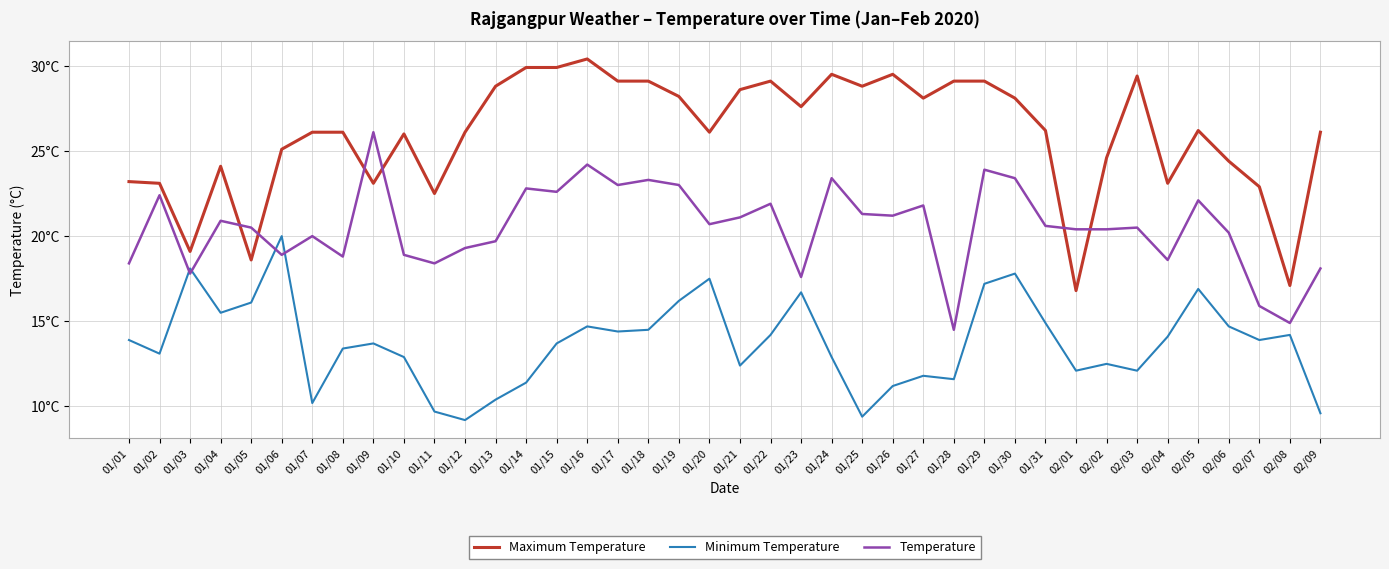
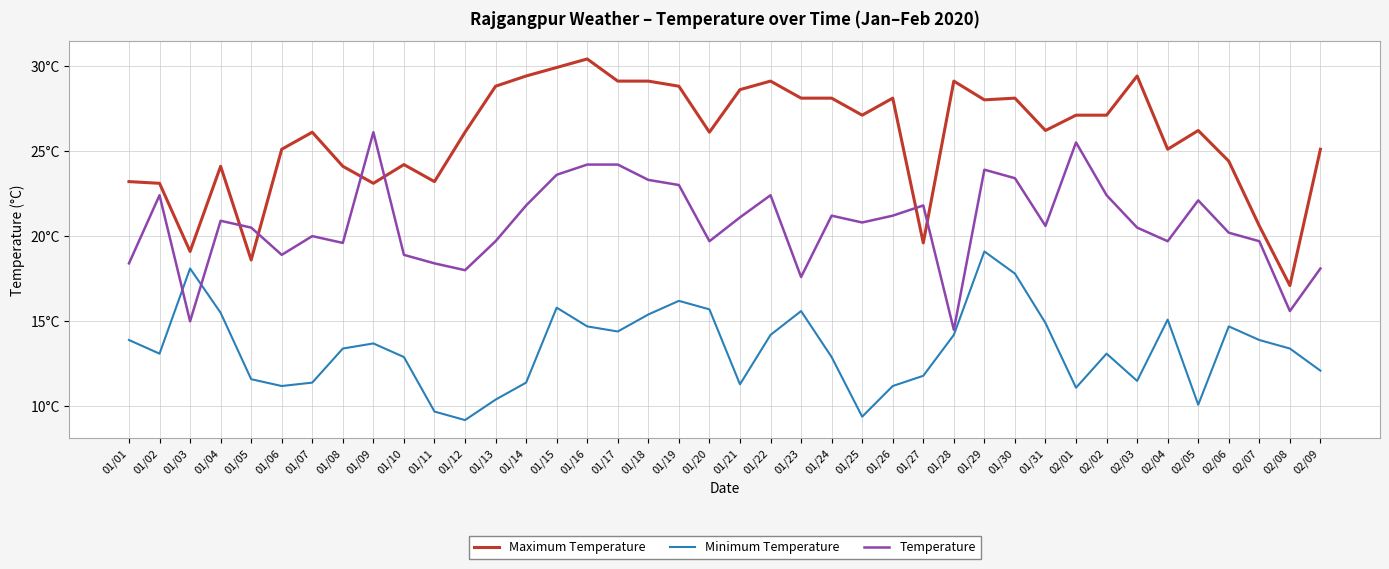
Temperature, 01/03: 17.8°C -> 15.0°C
Minimum Temperature, 01/05: 16.1°C -> 11.6°C
Minimum Temperature, 01/06: 20.0°C -> 11.2°C
Minimum Temperature, 01/07: 10.2°C -> 11.4°C
Maximum Temperature, 01/08: 26.1°C -> 24.1°C
Temperature, 01/08: 18.8°C -> 19.6°C
Maximum Temperature, 01/10: 26.0°C -> 24.2°C
Maximum Temperature, 01/11: 22.5°C -> 23.2°C
Temperature, 01/12: 19.3°C -> 18.0°C
Maximum Temperature, 01/14: 29.9°C -> 29.4°C
Temperature, 01/14: 22.8°C -> 21.8°C
Minimum Temperature, 01/15: 13.7°C -> 15.8°C
Temperature, 01/15: 22.6°C -> 23.6°C
Temperature, 01/17: 23.0°C -> 24.2°C
Minimum Temperature, 01/18: 14.5°C -> 15.4°C
Maximum Temperature, 01/19: 28.2°C -> 28.8°C
Minimum Temperature, 01/20: 17.5°C -> 15.7°C
Temperature, 01/20: 20.7°C -> 19.7°C
Minimum Temperature, 01/21: 12.4°C -> 11.3°C
Temperature, 01/22: 21.9°C -> 22.4°C
Maximum Temperature, 01/23: 27.6°C -> 28.1°C
Minimum Temperature, 01/23: 16.7°C -> 15.6°C
Maximum Temperature, 01/24: 29.5°C -> 28.1°C
Temperature, 01/24: 23.4°C -> 21.2°C
Maximum Temperature, 01/25: 28.8°C -> 27.1°C
Temperature, 01/25: 21.3°C -> 20.8°C
Maximum Temperature, 01/26: 29.5°C -> 28.1°C
Maximum Temperature, 01/27: 28.1°C -> 19.6°C
Minimum Temperature, 01/28: 11.6°C -> 14.2°C
Maximum Temperature, 01/29: 29.1°C -> 28.0°C
Minimum Temperature, 01/29: 17.2°C -> 19.1°C
Maximum Temperature, 02/01: 16.8°C -> 27.1°C
Minimum Temperature, 02/01: 12.1°C -> 11.1°C
Temperature, 02/01: 20.4°C -> 25.5°C
Maximum Temperature, 02/02: 24.6°C -> 27.1°C
Minimum Temperature, 02/02: 12.5°C -> 13.1°C
Temperature, 02/02: 20.4°C -> 22.4°C
Minimum Temperature, 02/03: 12.1°C -> 11.5°C
Maximum Temperature, 02/04: 23.1°C -> 25.1°C
Minimum Temperature, 02/04: 14.1°C -> 15.1°C
Temperature, 02/04: 18.6°C -> 19.7°C
Minimum Temperature, 02/05: 16.9°C -> 10.1°C
Maximum Temperature, 02/07: 22.9°C -> 20.6°C
Temperature, 02/07: 15.9°C -> 19.7°C
Minimum Temperature, 02/08: 14.2°C -> 13.4°C
Temperature, 02/08: 14.9°C -> 15.6°C
Maximum Temperature, 02/09: 26.1°C -> 25.1°C
Minimum Temperature, 02/09: 9.6°C -> 12.1°C
